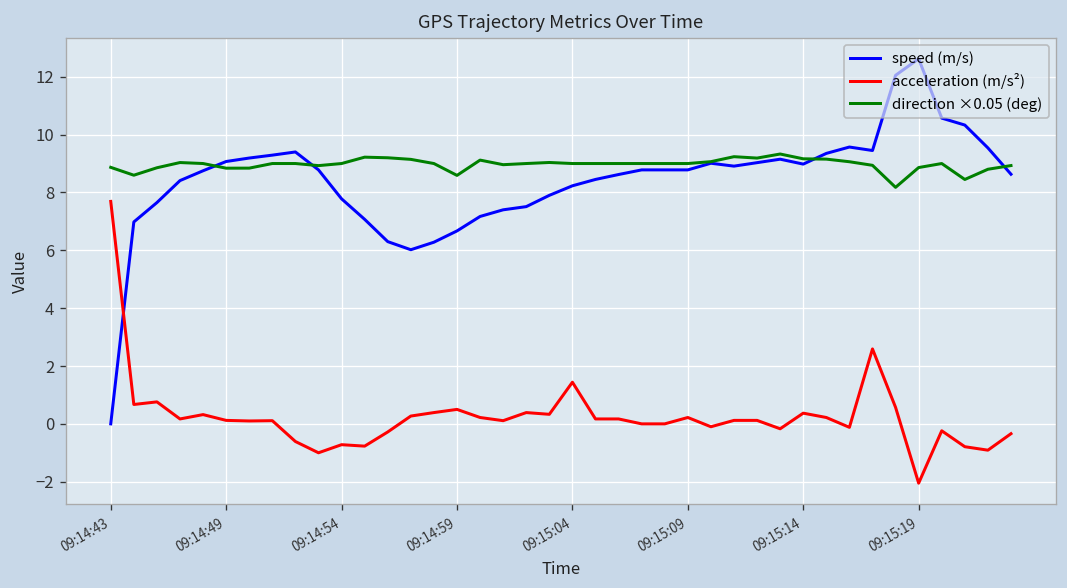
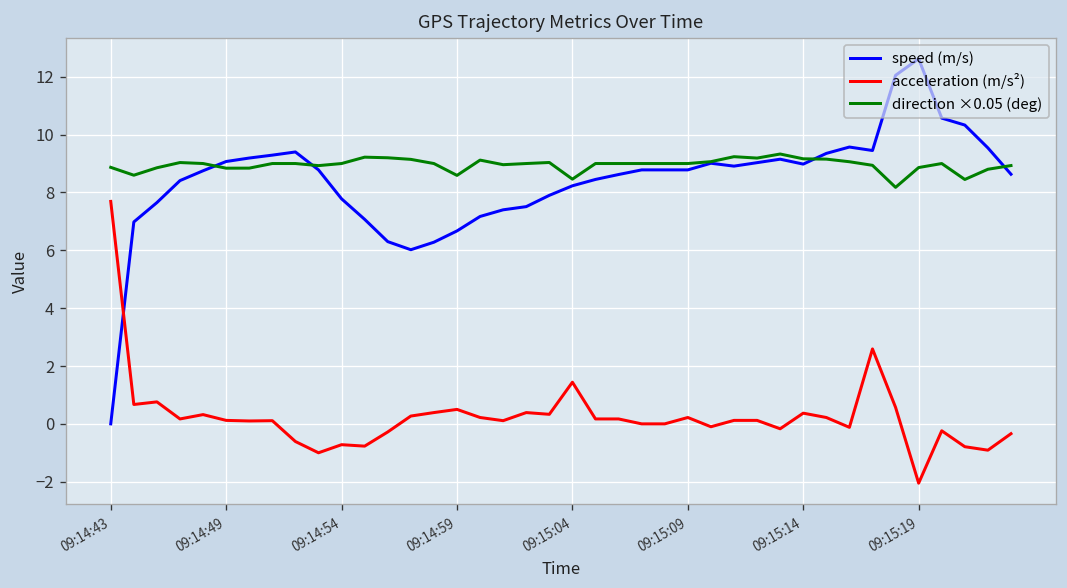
direction ×0.05 (deg), 09:15:04: 9.0 -> 8.5
